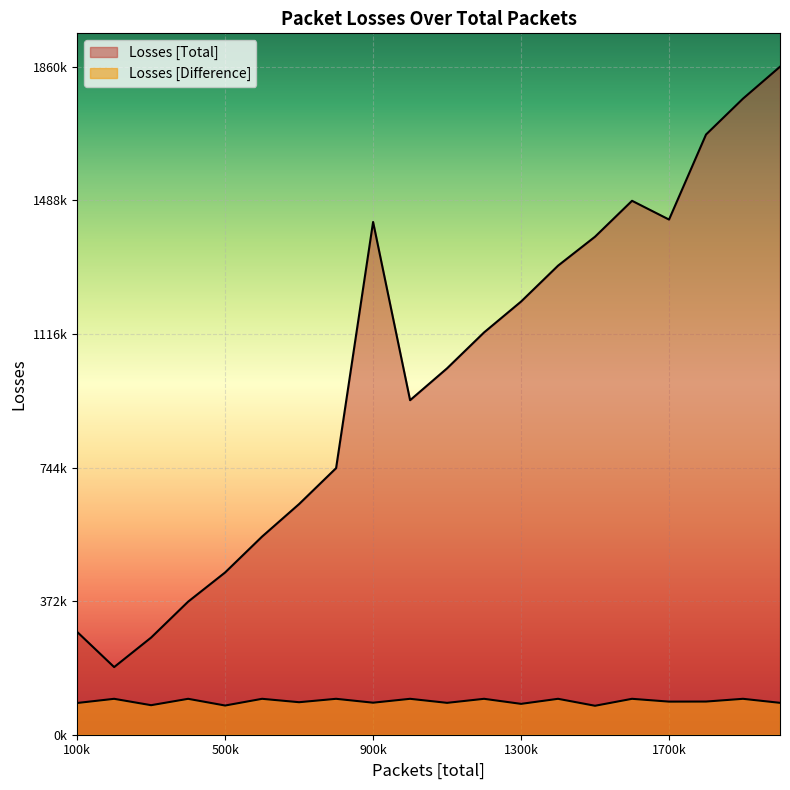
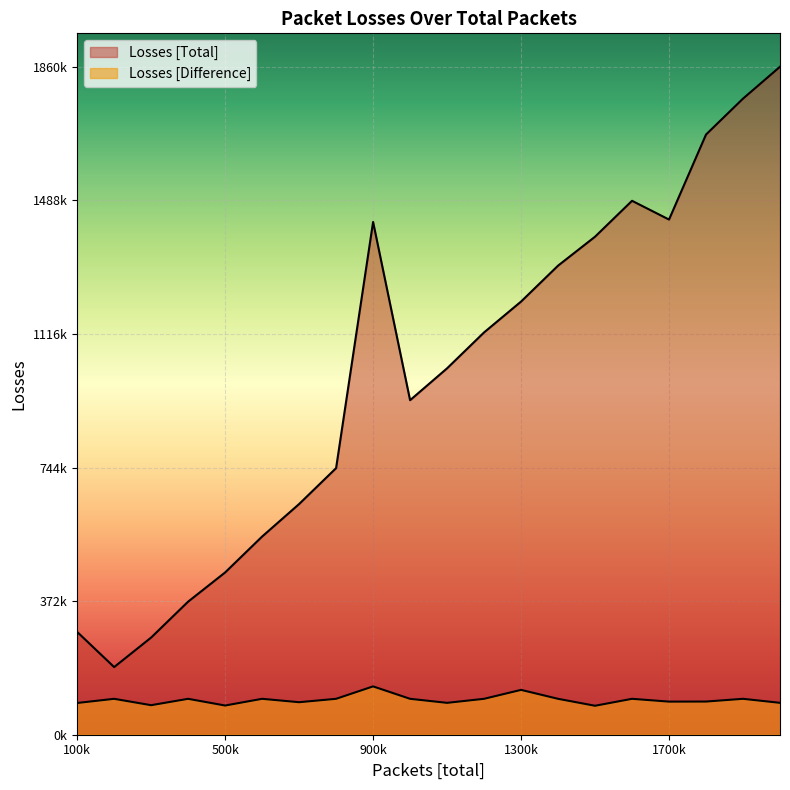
Losses [Difference], 900k: 90000 -> 130000
Losses [Difference], 1300k: 90000 -> 120000
